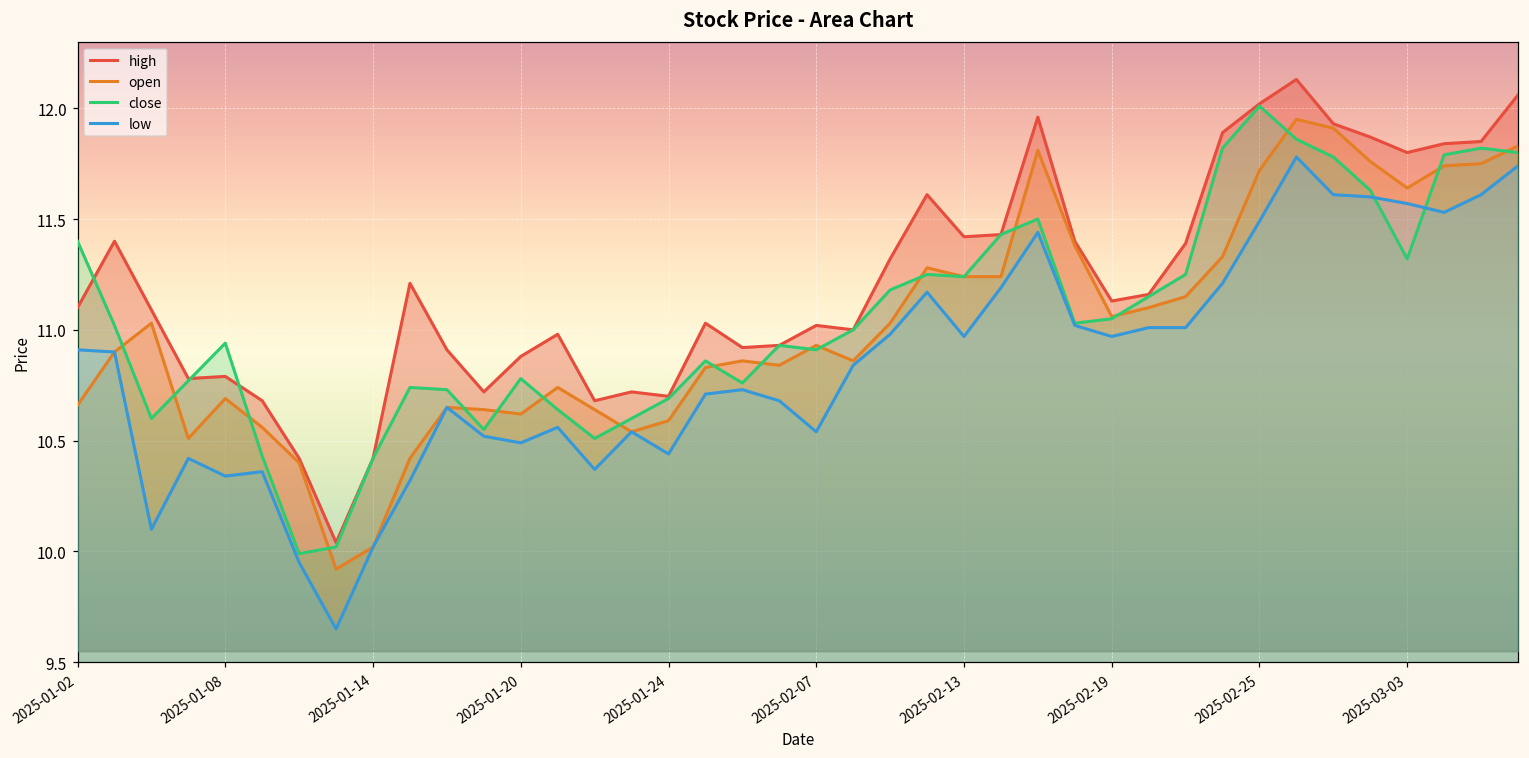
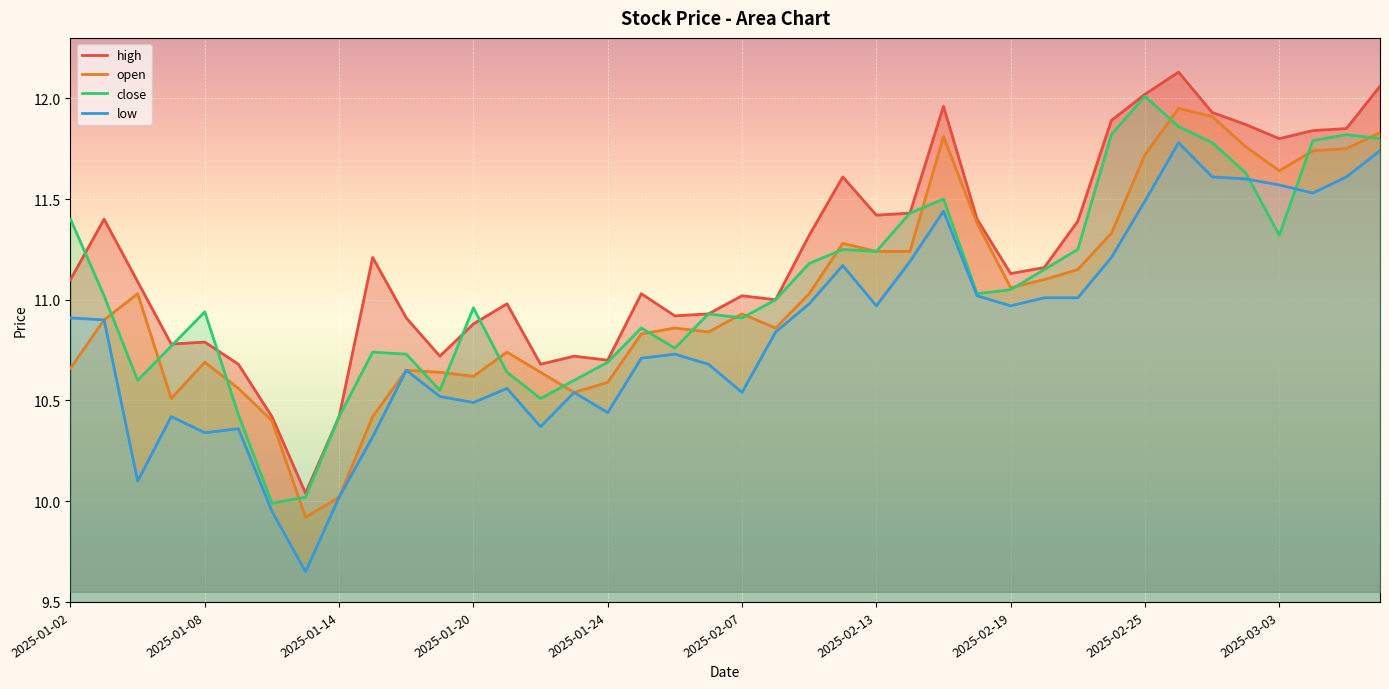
close, 2025-01-20: 10.78 -> 10.96
